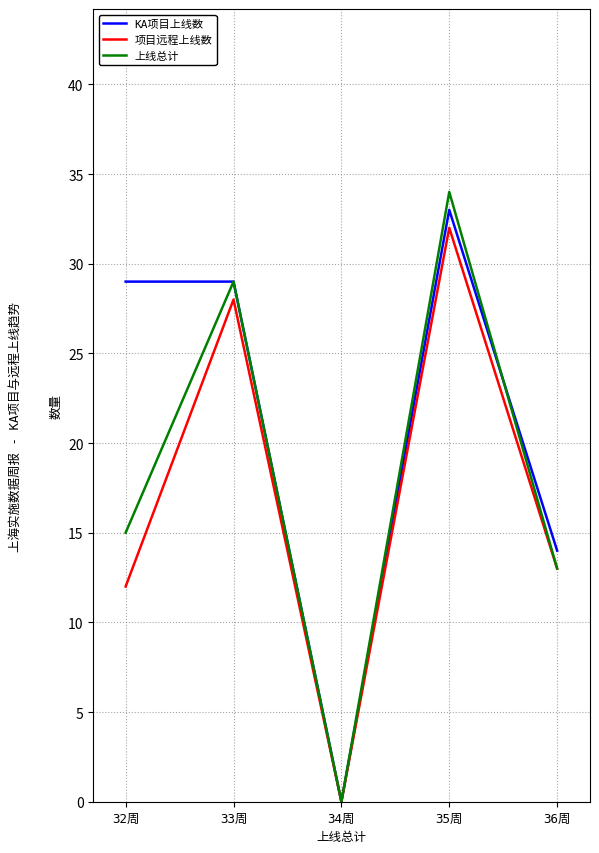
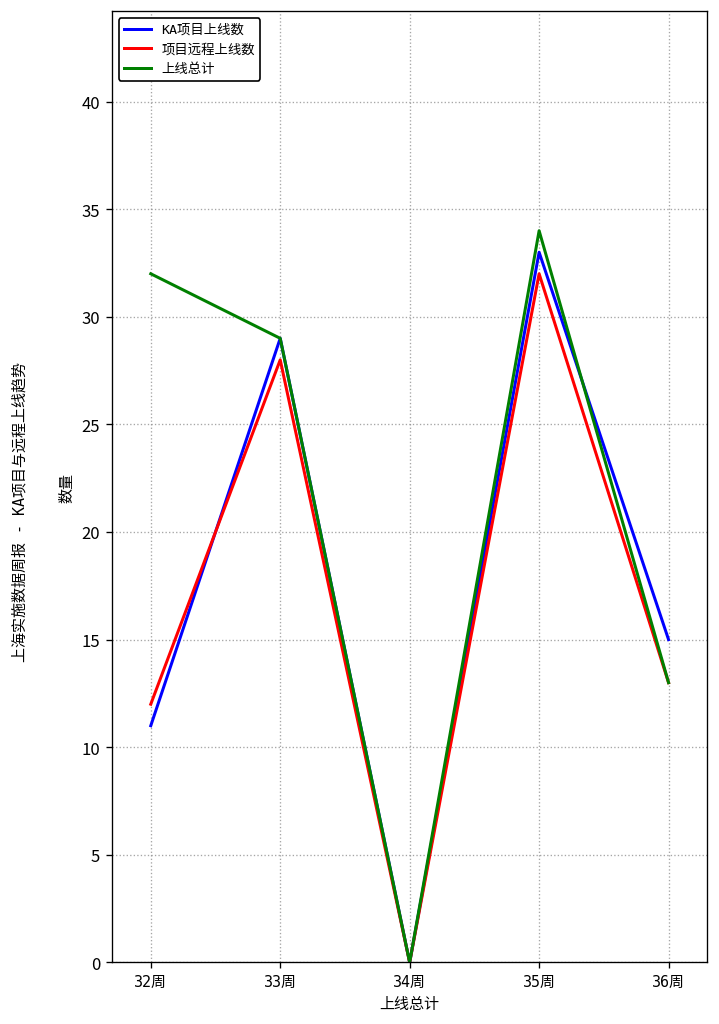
KA项目上线数, 32周: 29 -> 11
上线总计, 32周: 15 -> 32
KA项目上线数, 36周: 14 -> 15
